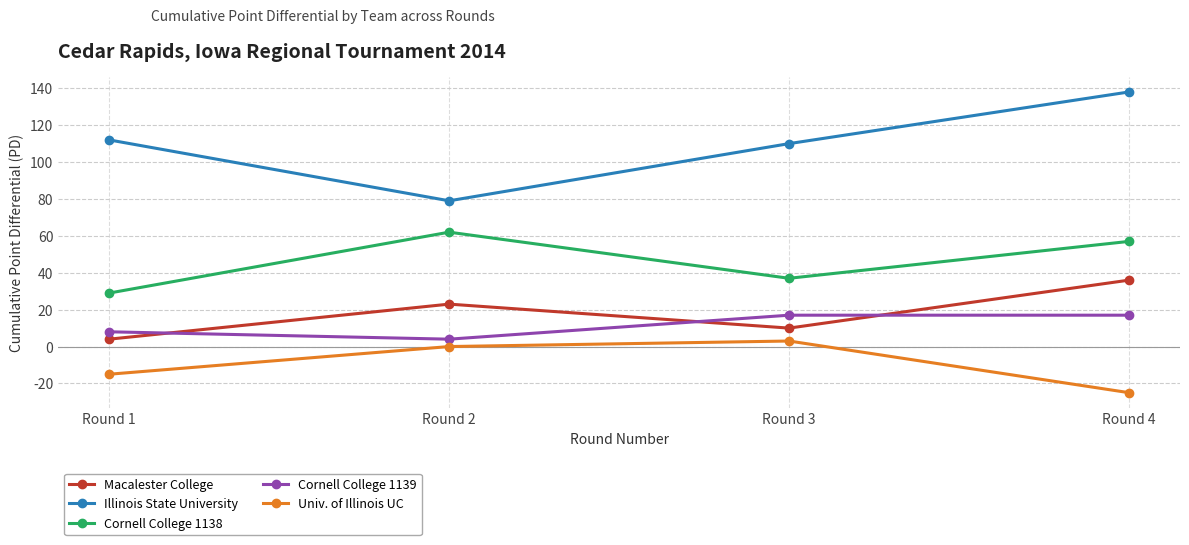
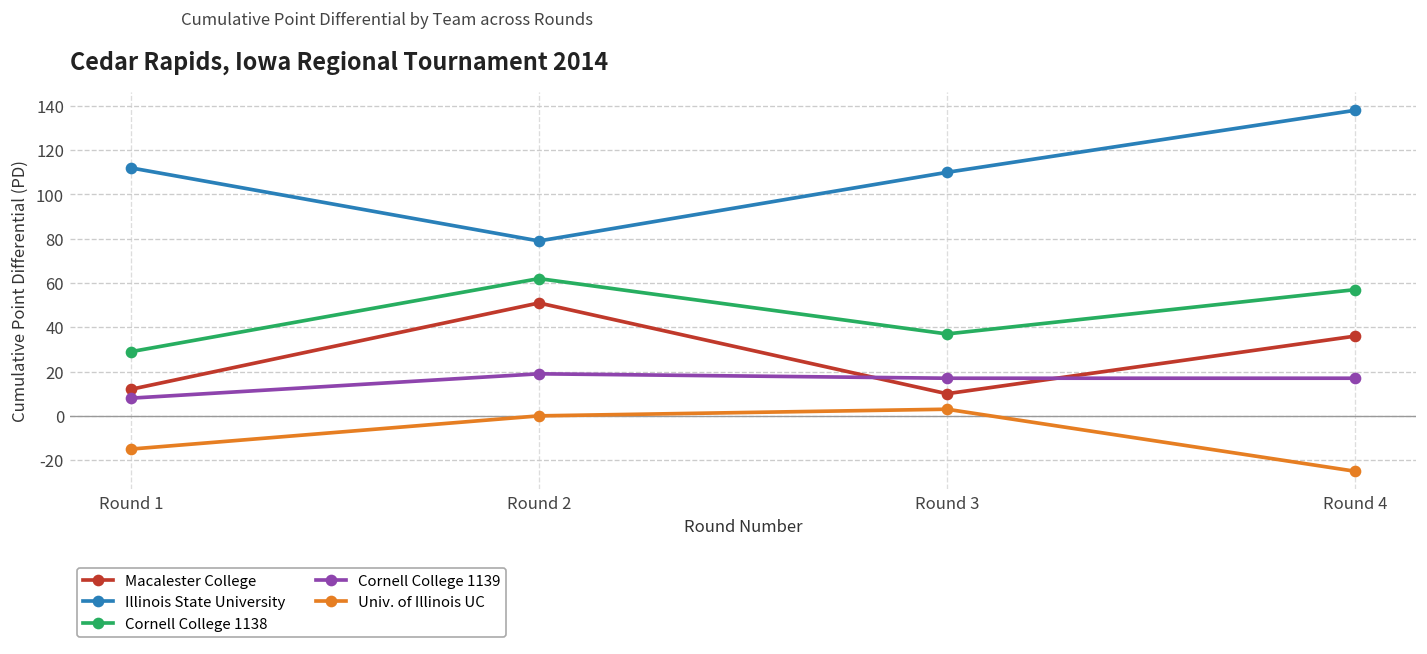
Macalester College, Round 1: 4 -> 12
Macalester College, Round 2: 23 -> 51
Cornell College 1139, Round 2: 4 -> 19
